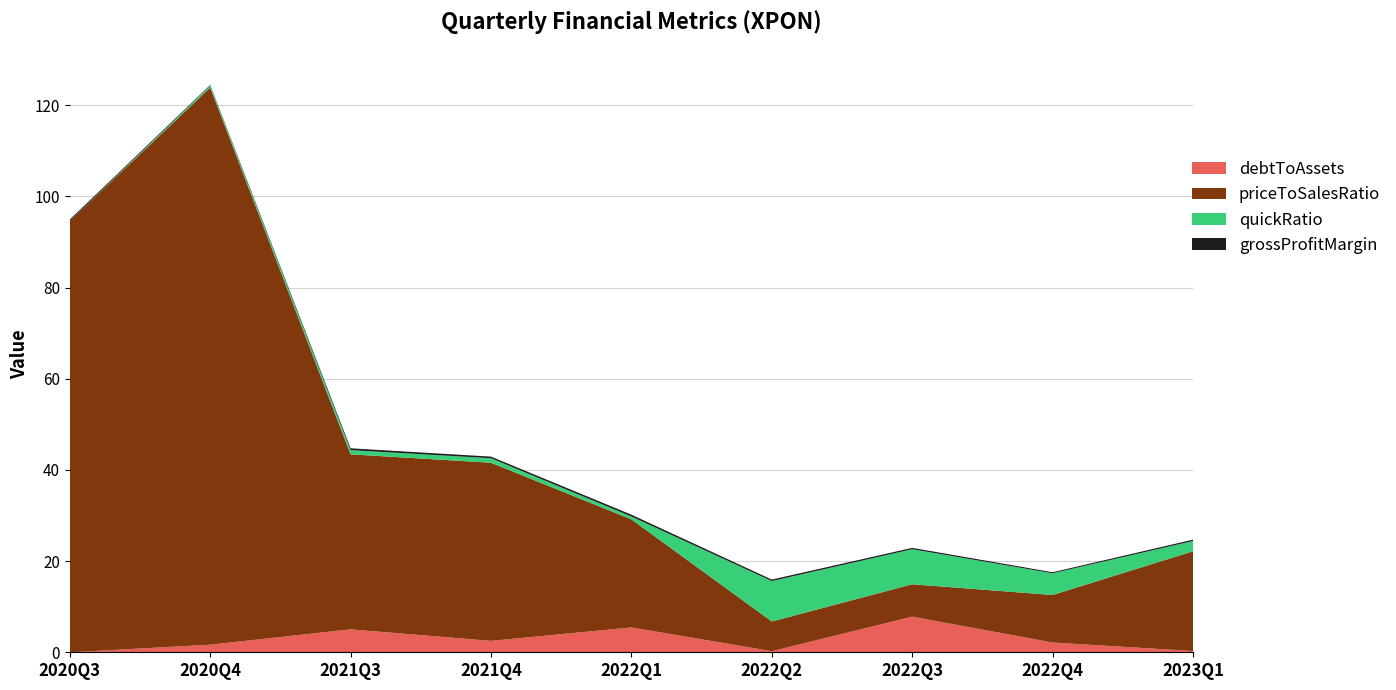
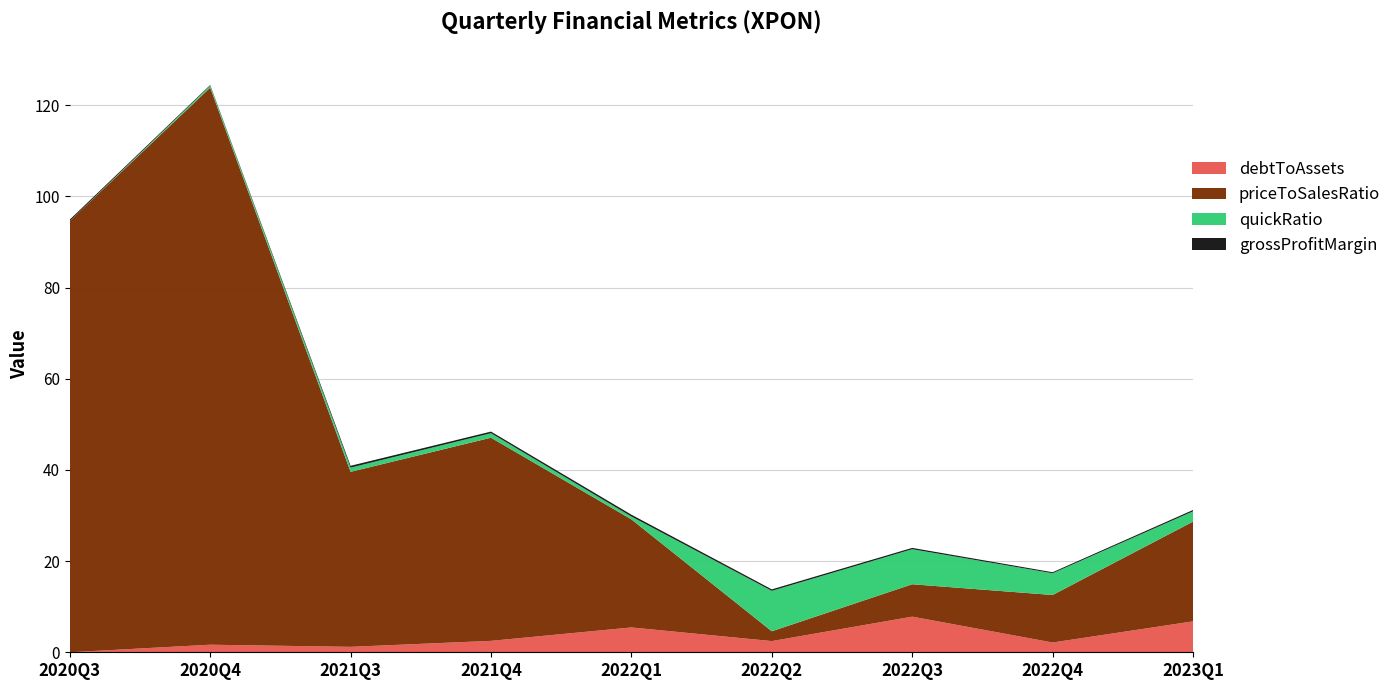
debtToAssets, 2021Q3: 5 -> 1
priceToSalesRatio, 2021Q4: 39 -> 45
debtToAssets, 2022Q2: 0 -> 2
priceToSalesRatio, 2022Q2: 7 -> 2
debtToAssets, 2023Q1: 0 -> 7
